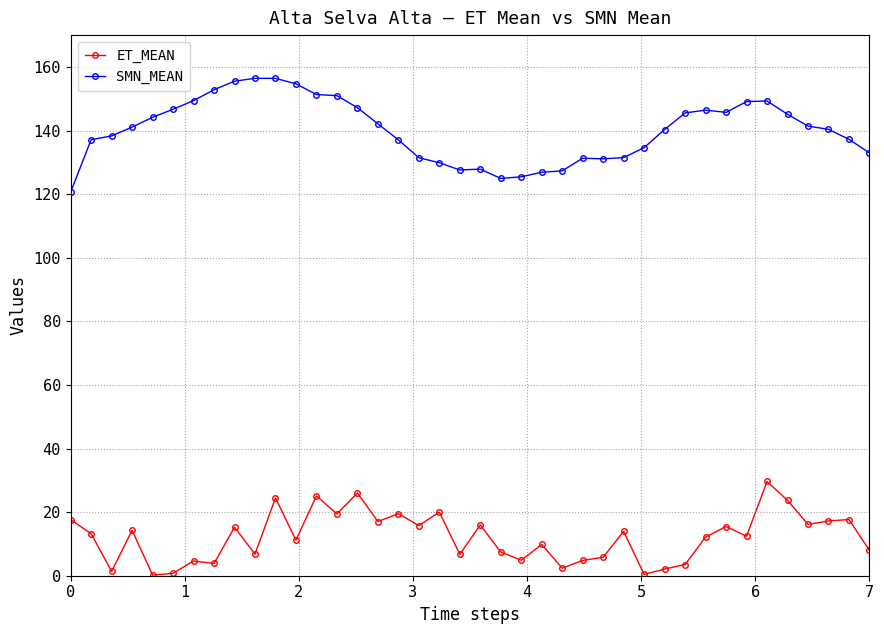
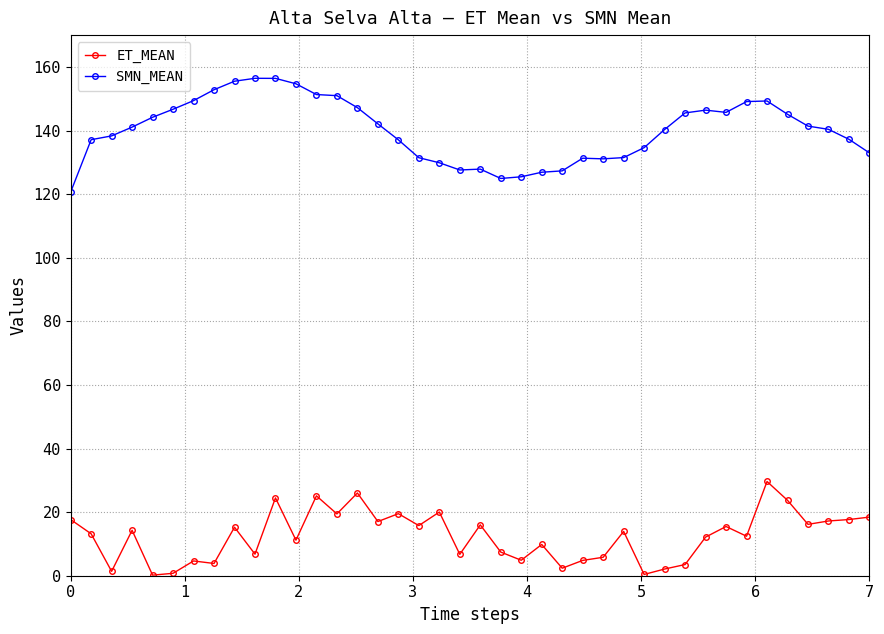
ET_MEAN, 7: 8 -> 18
